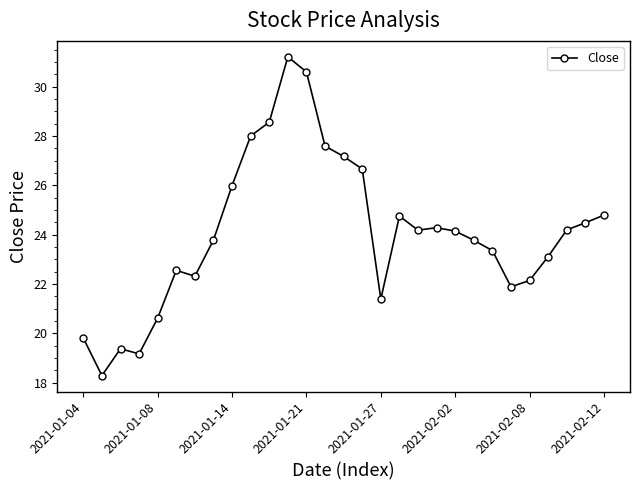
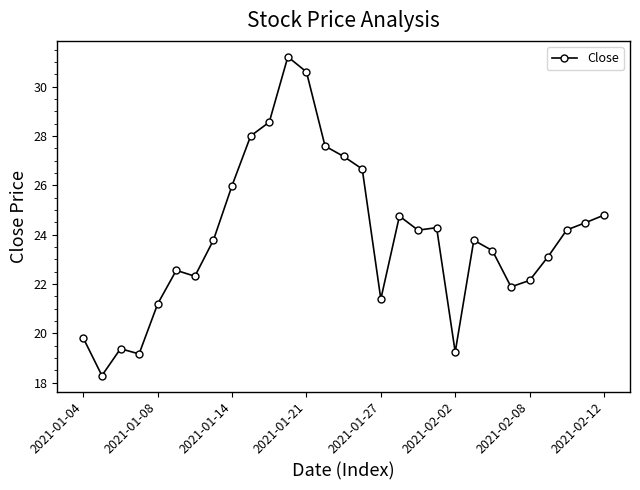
2021-01-08: 20.6 -> 21.2
2021-02-02: 24.1 -> 19.2
